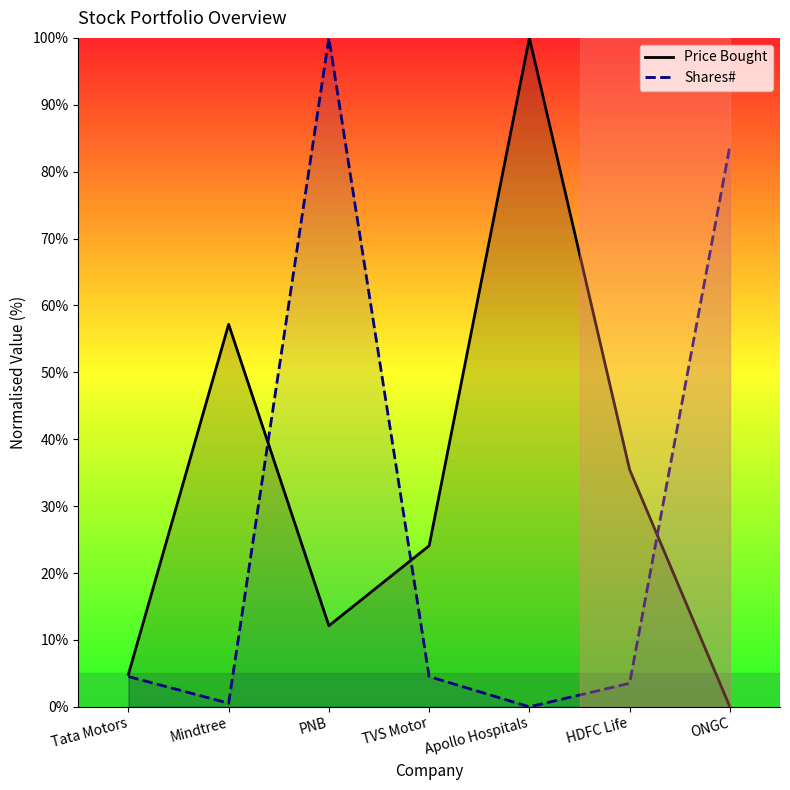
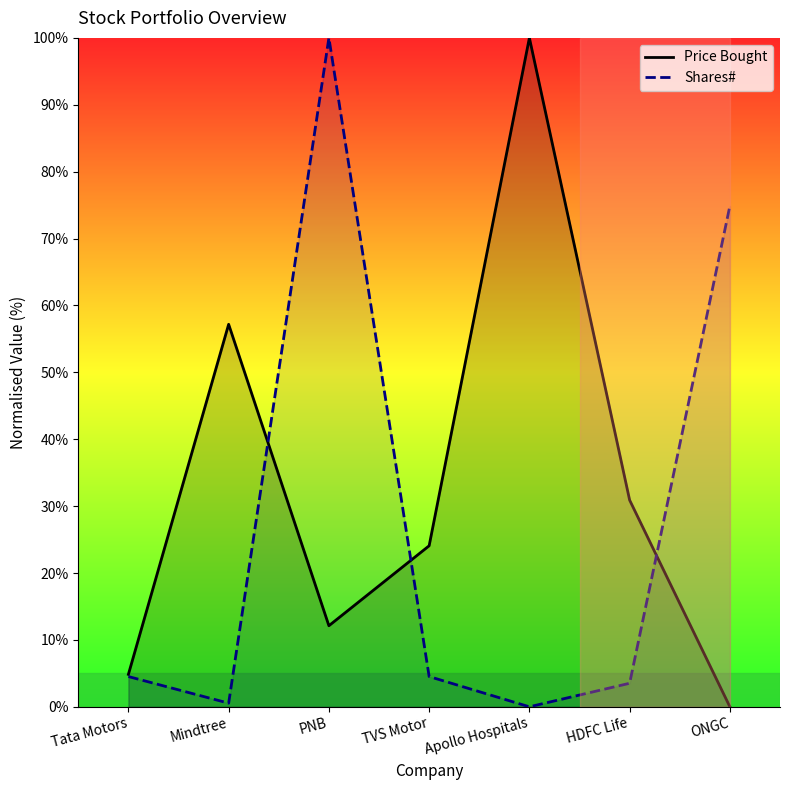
Price Bought, HDFC Life: 35% -> 31%
Shares#, ONGC: 84% -> 75%
